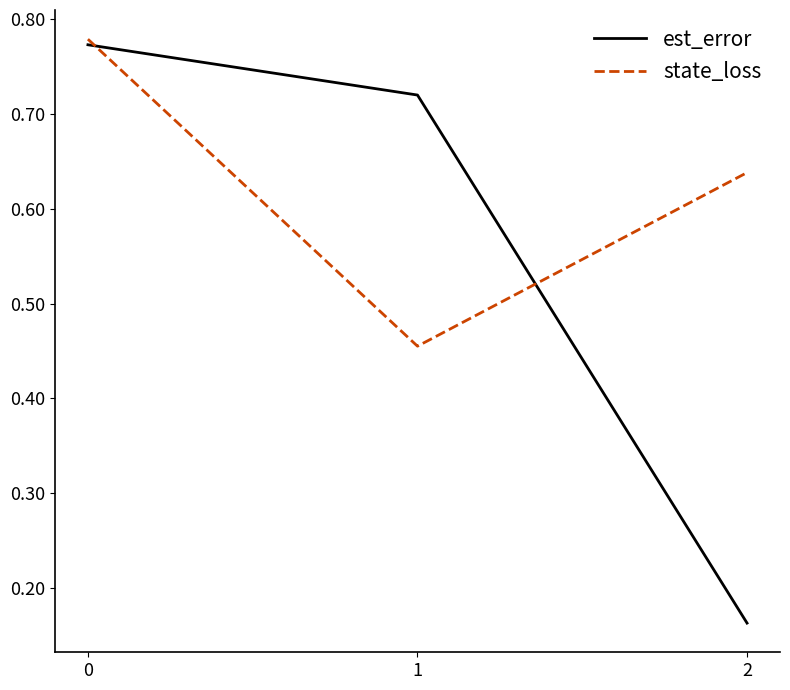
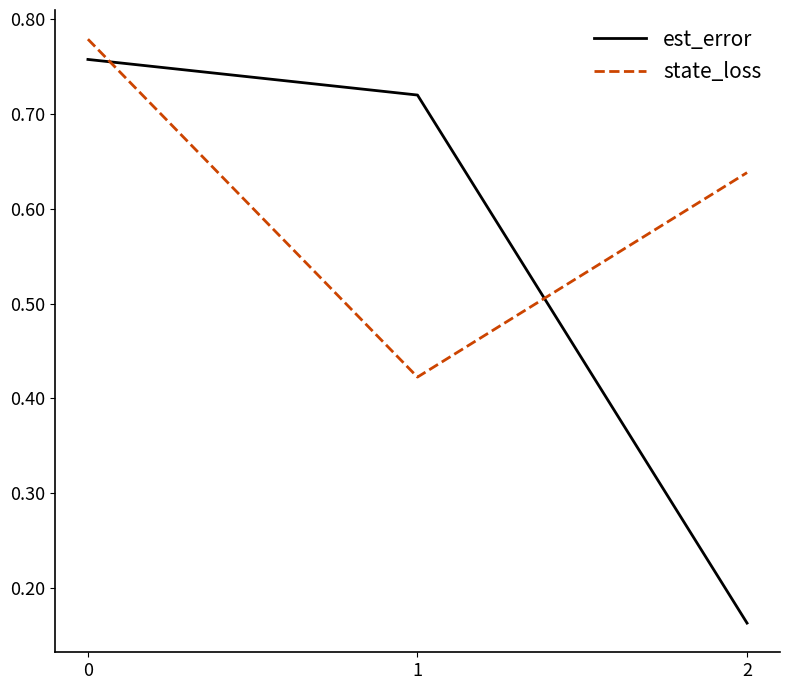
est_error, 0: 0.77 -> 0.76
state_loss, 1: 0.46 -> 0.42
